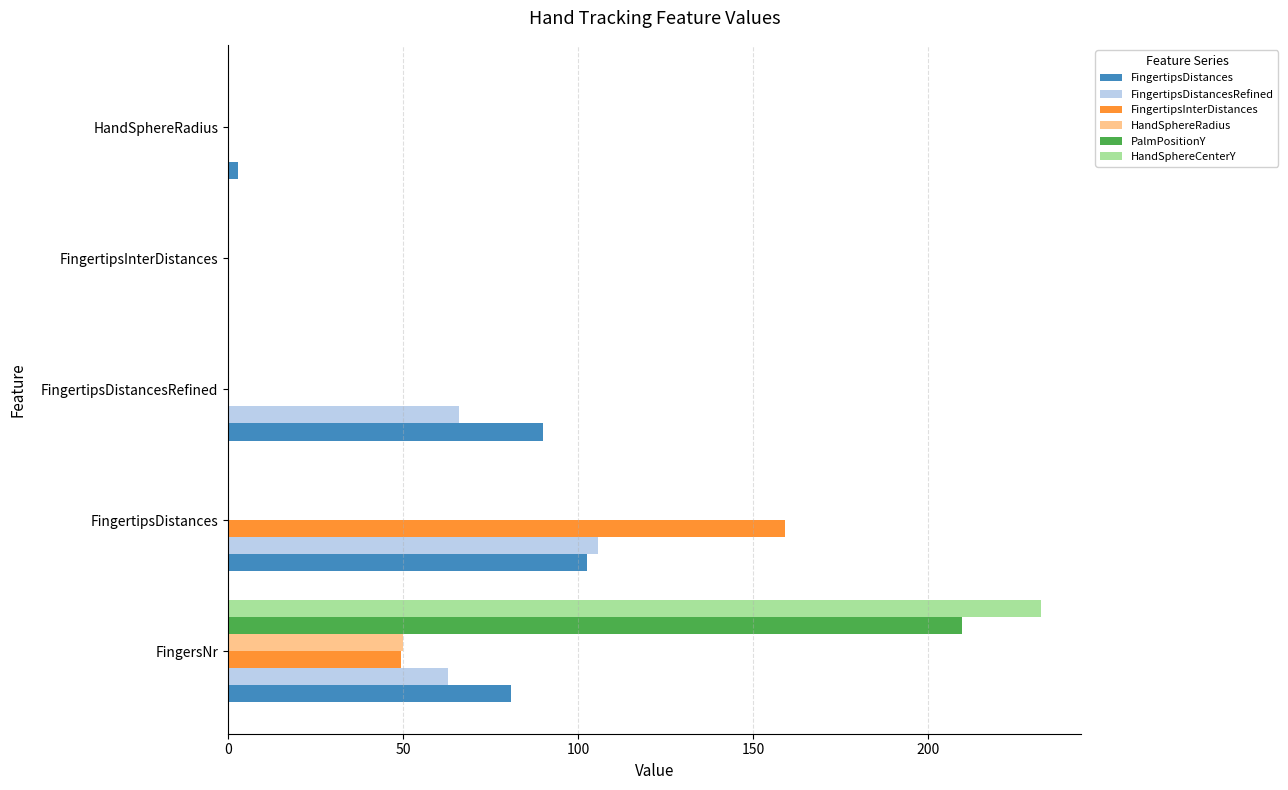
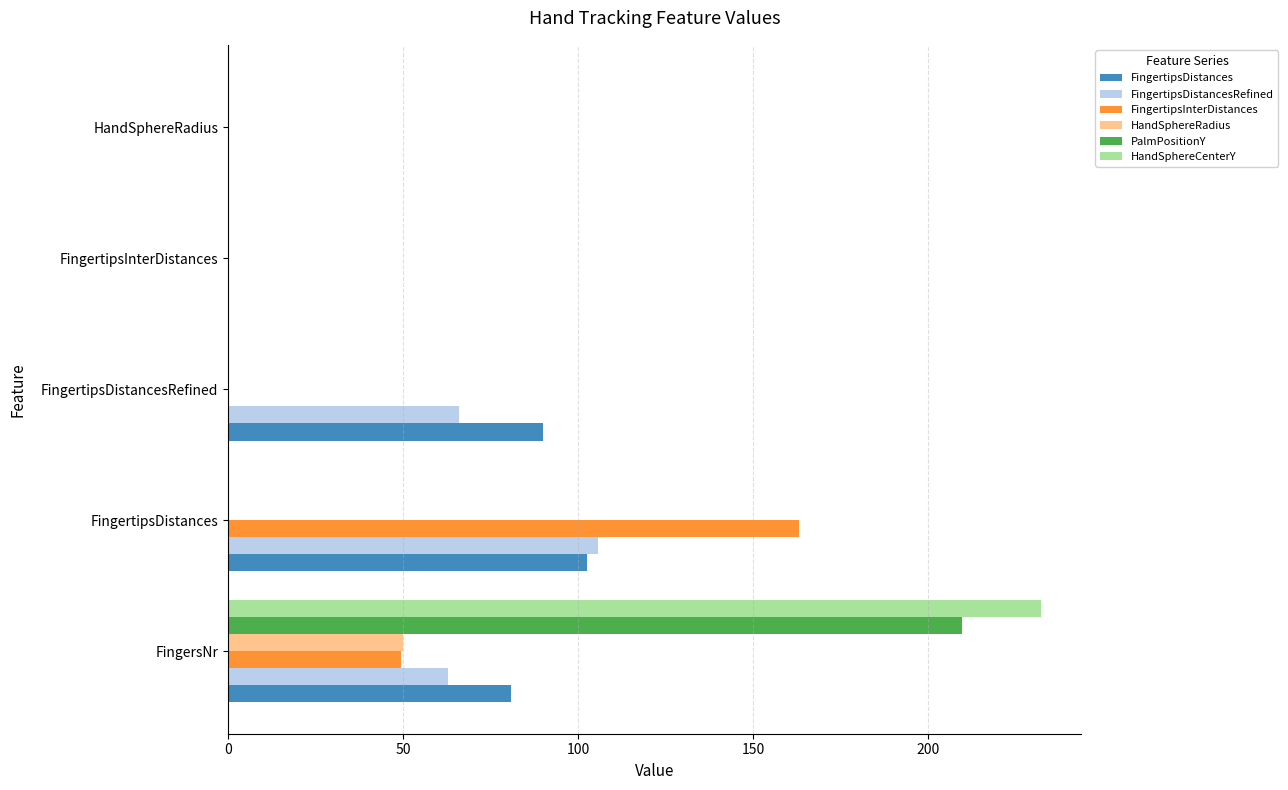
FingertipsDistances, HandSphereRadius: 3 -> 0
FingertipsInterDistances, FingertipsDistances: 159 -> 163
